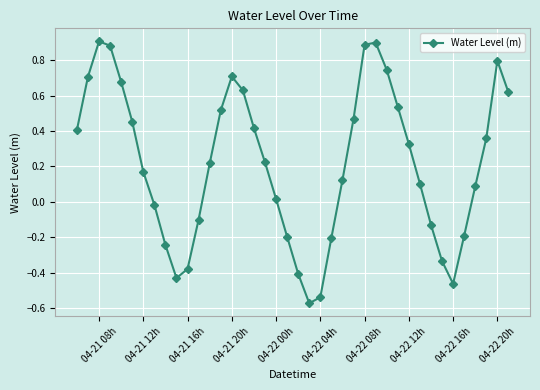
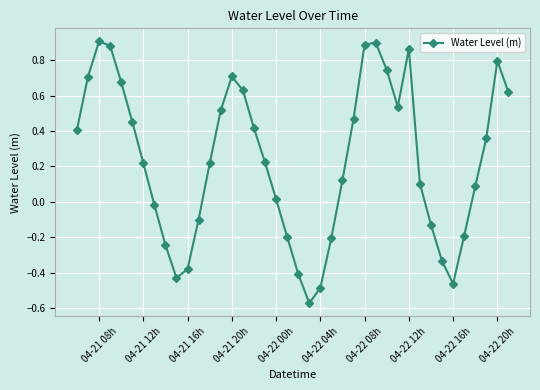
04-21 12h: 0.17 -> 0.22
04-22 04h: -0.54 -> -0.49
04-22 12h: 0.33 -> 0.86
